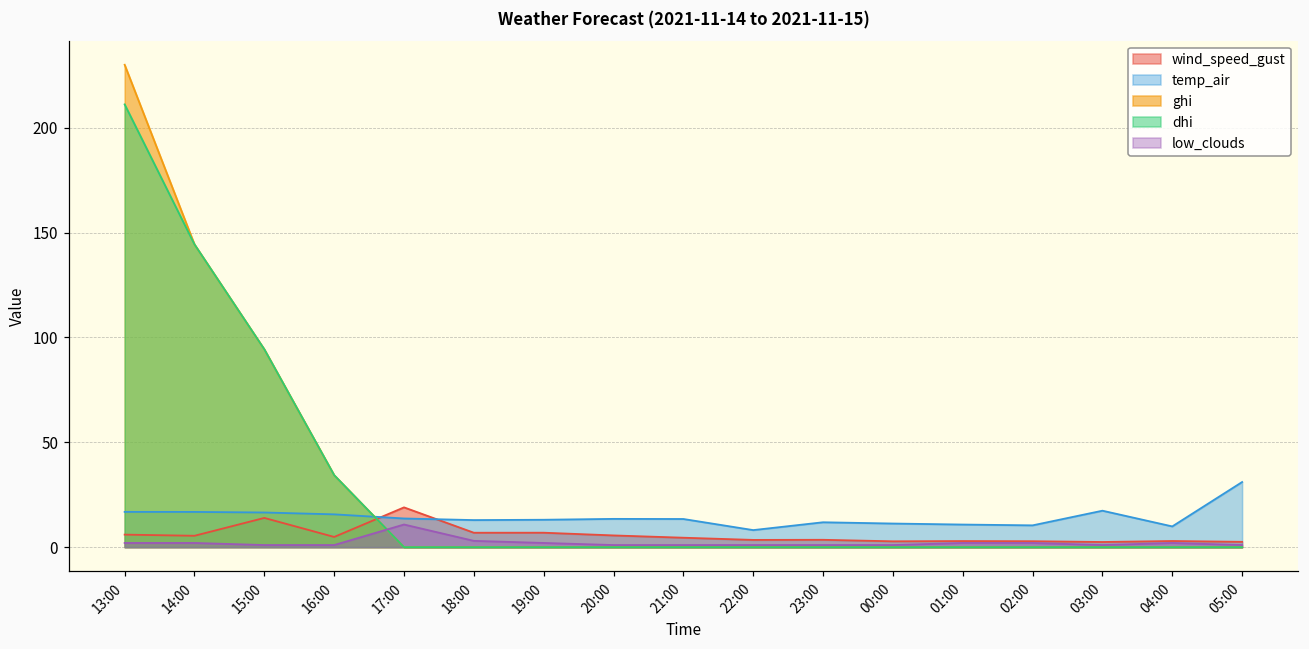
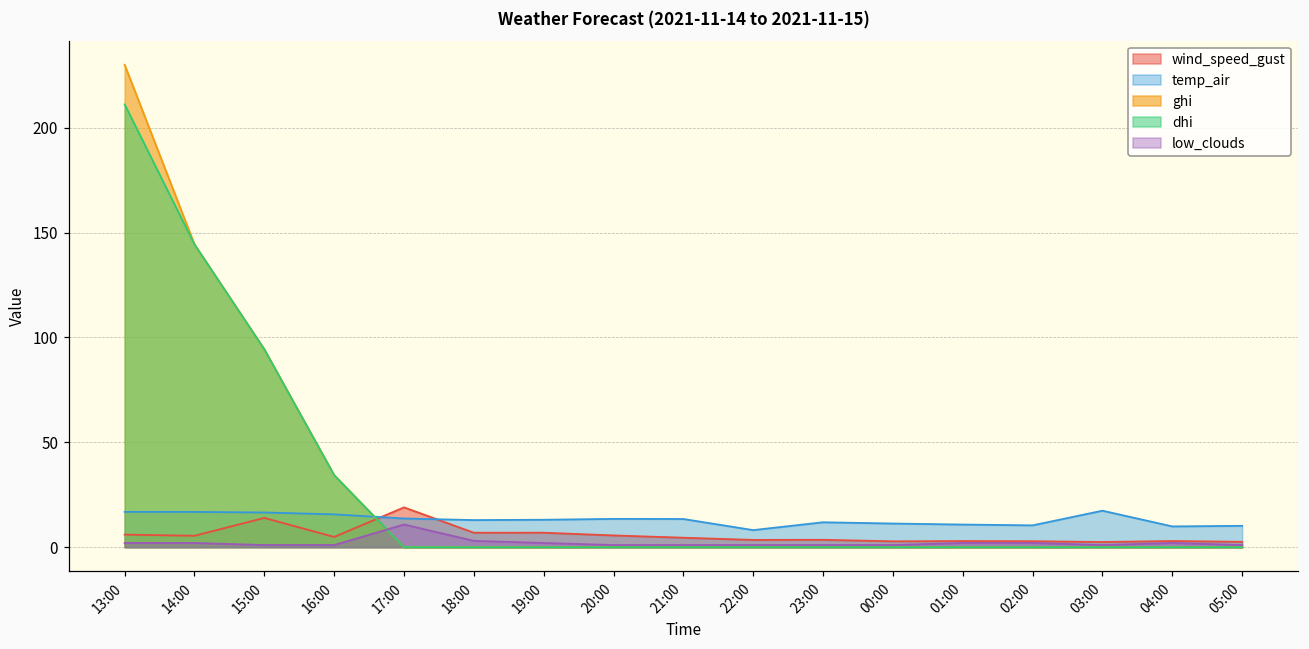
temp_air, 05:00: 31 -> 10
